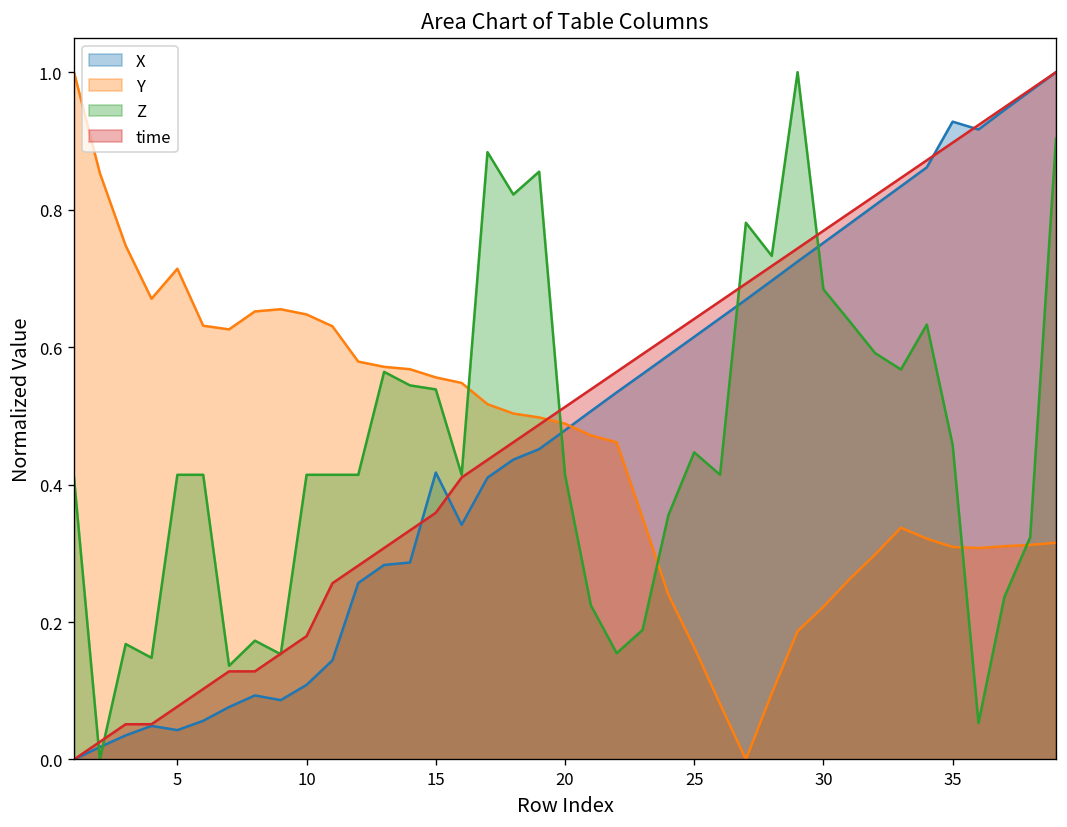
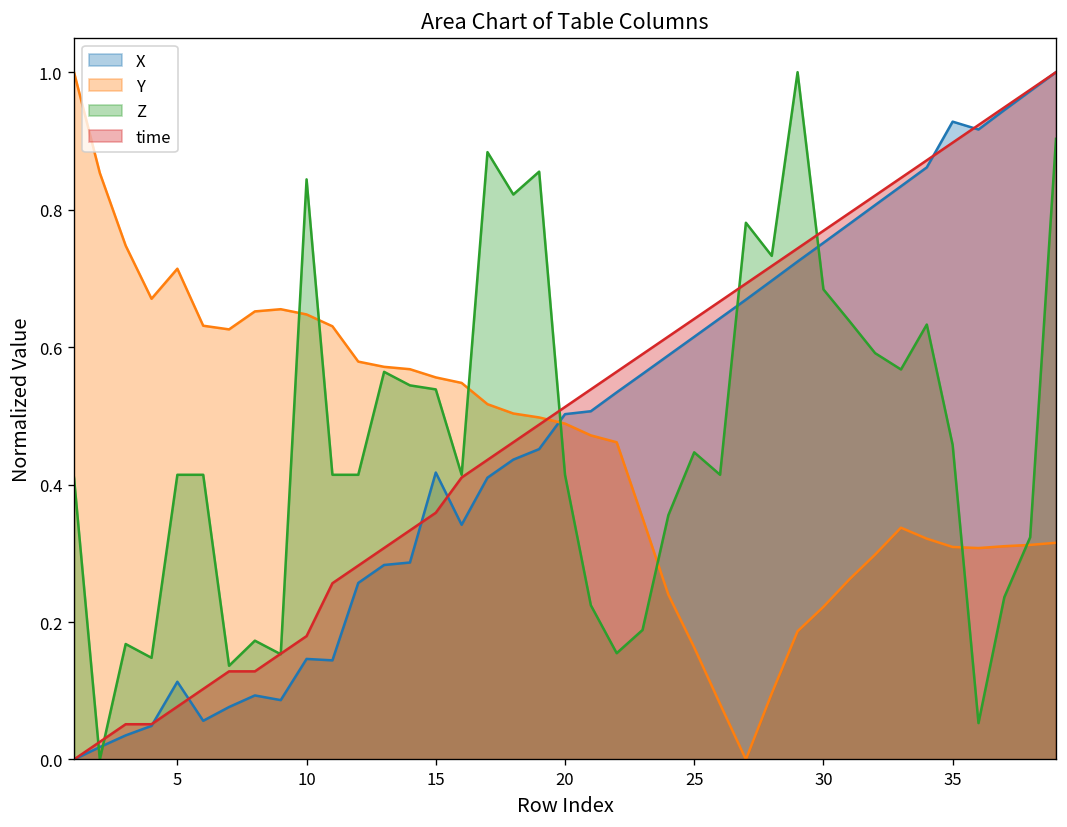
X, 5: 0.04 -> 0.11
X, 10: 0.11 -> 0.15
Z, 10: 0.41 -> 0.84
X, 20: 0.48 -> 0.50
